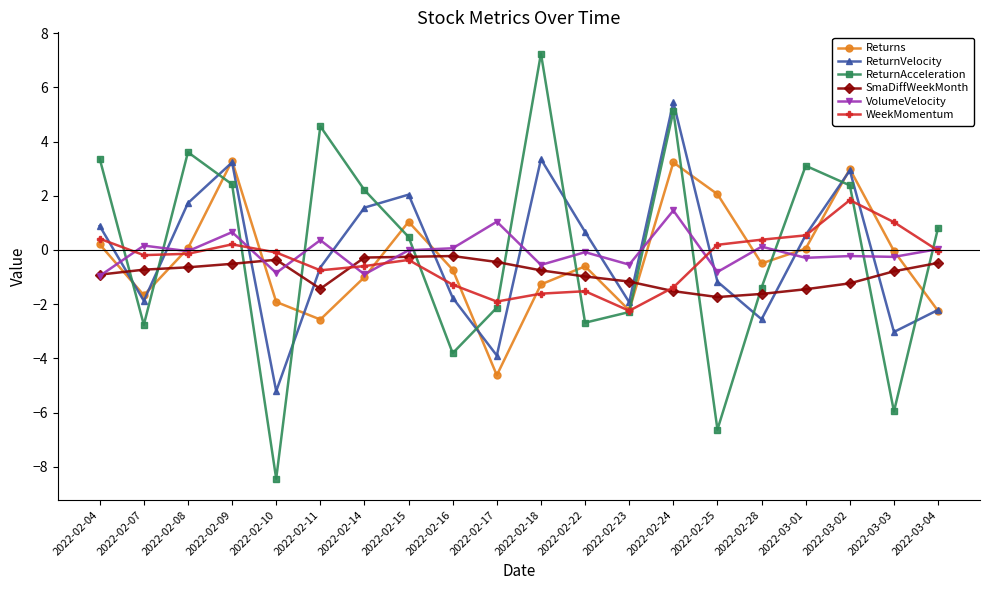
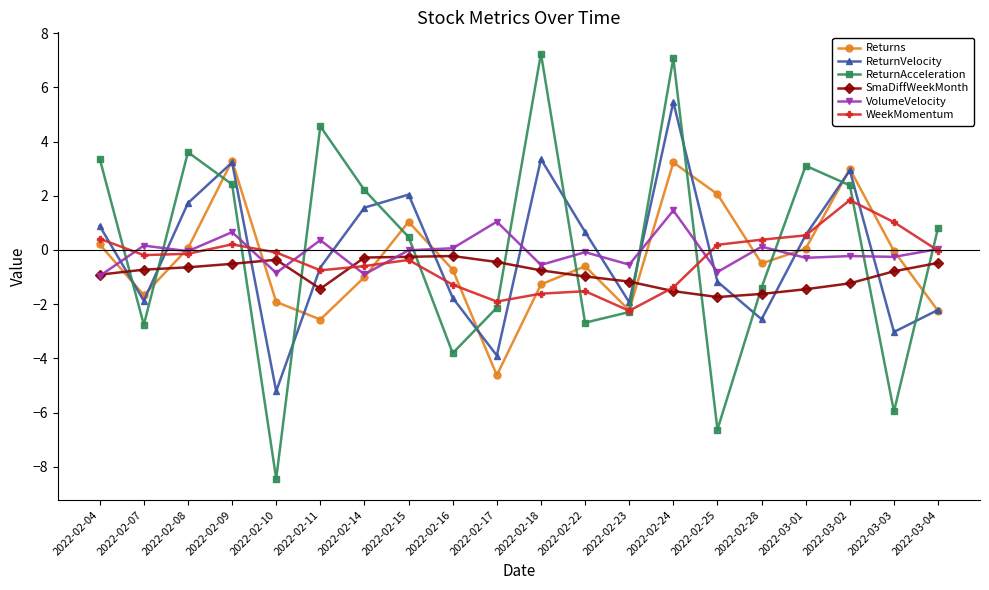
ReturnAcceleration, 2022-02-24: 5.1 -> 7.1
